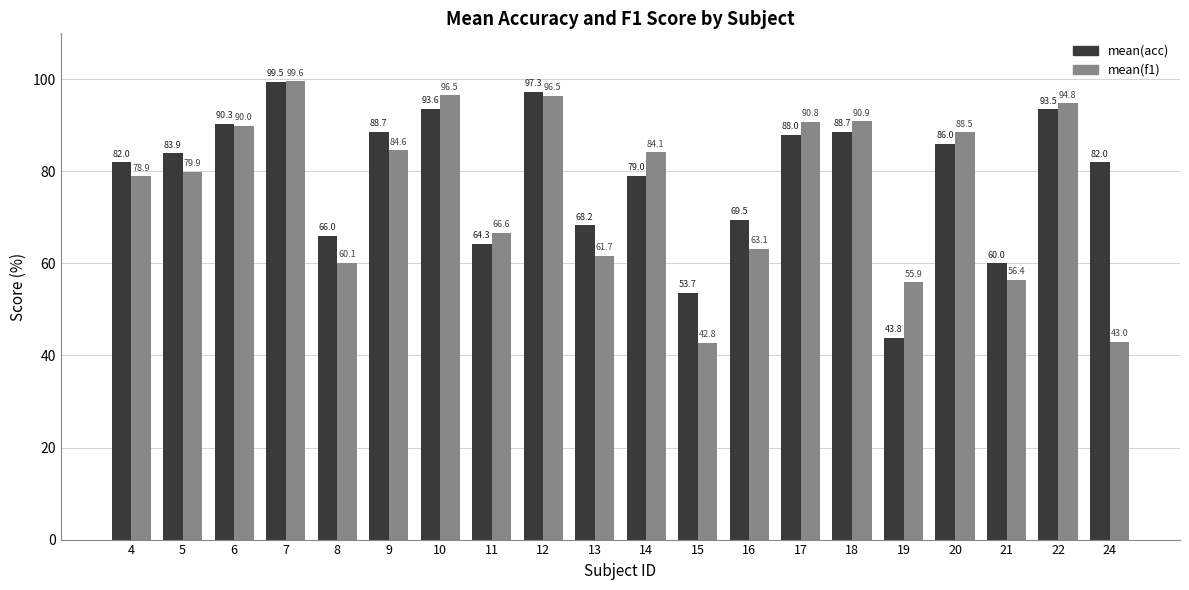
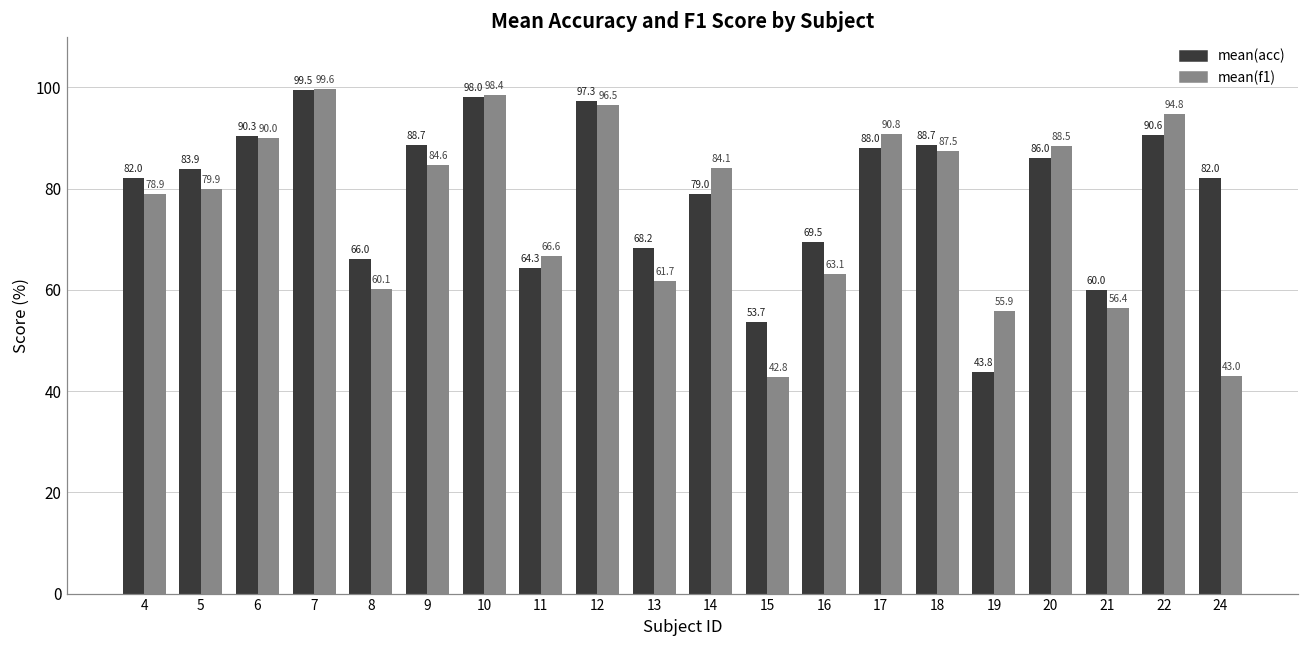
mean(acc), 10: 93.6 -> 98.0
mean(f1), 10: 96.5 -> 98.4
mean(f1), 18: 90.9 -> 87.5
mean(acc), 22: 93.5 -> 90.6
